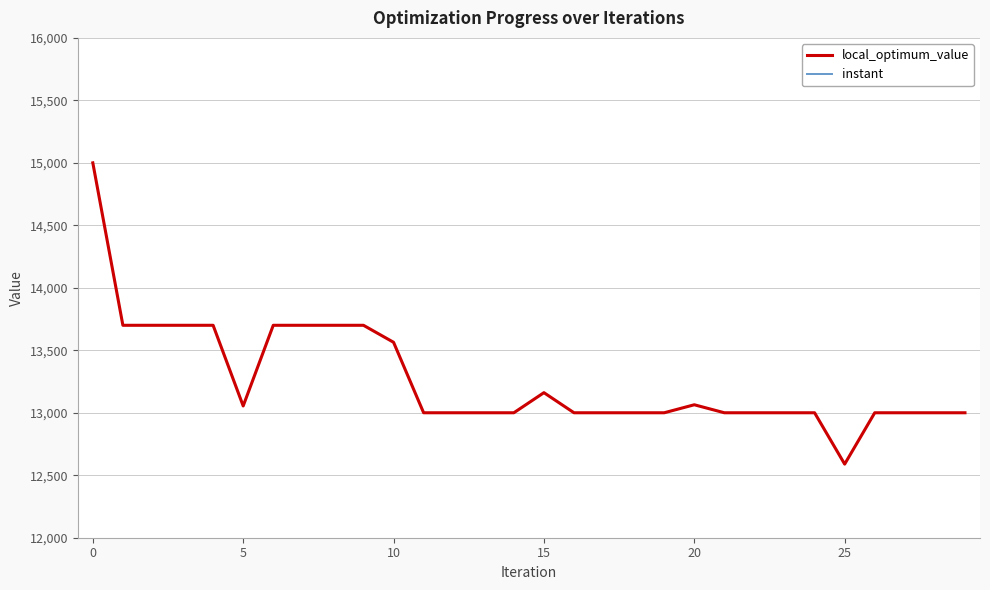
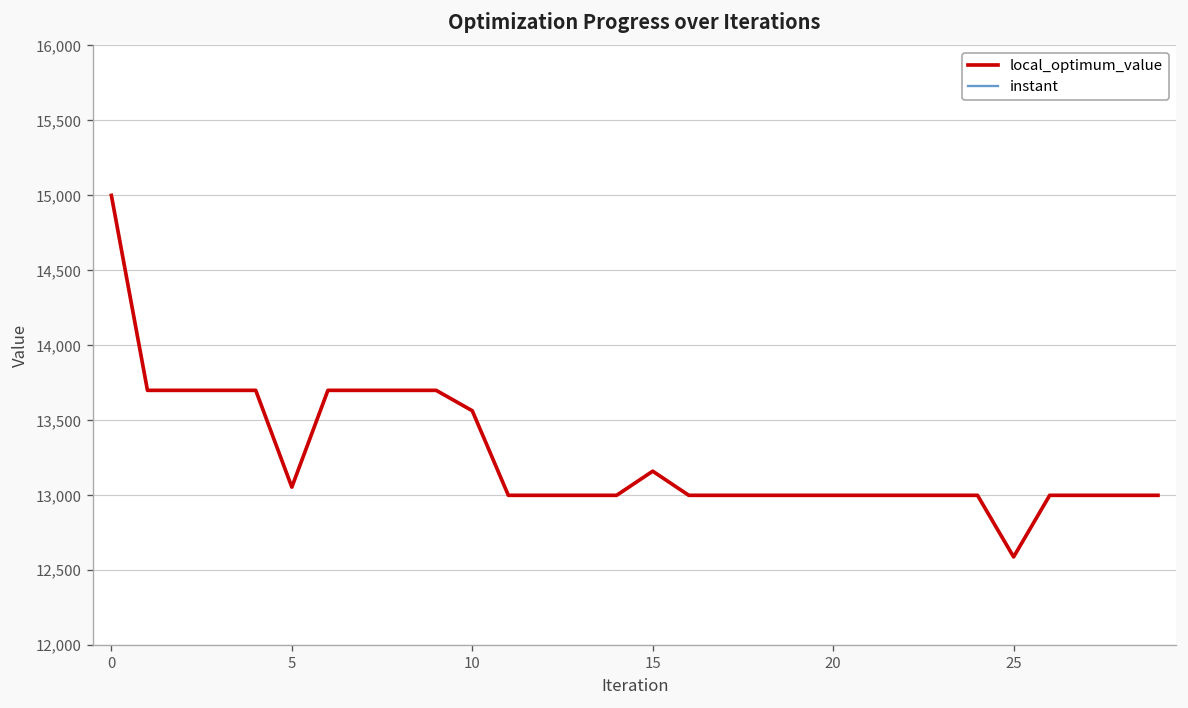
local_optimum_value, 20: 13,060 -> 13,000
